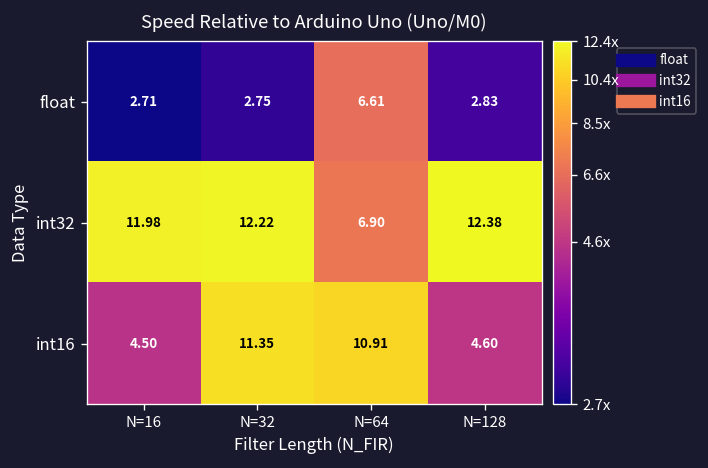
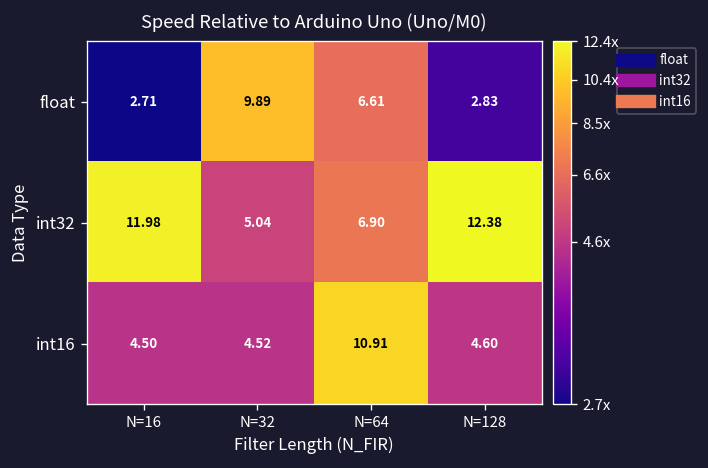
float, N=32: 2.75 -> 9.89
int32, N=32: 12.22 -> 5.04
int16, N=32: 11.35 -> 4.52
